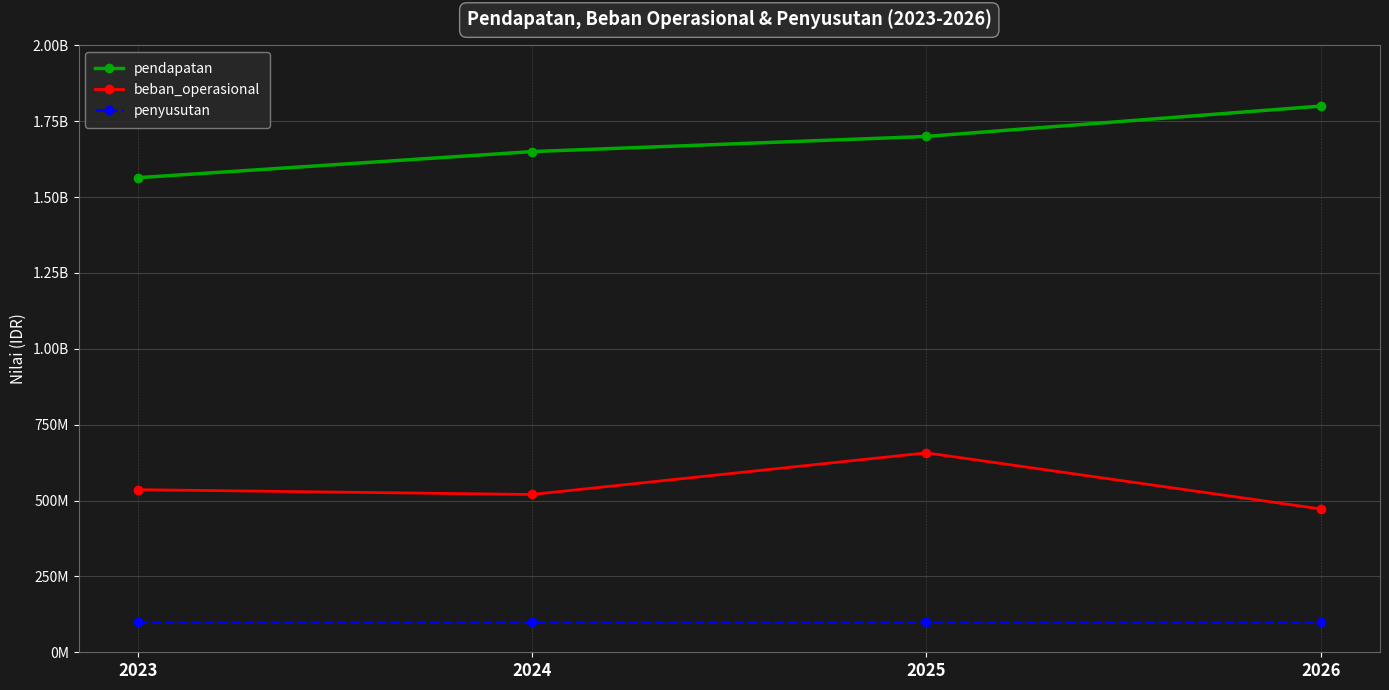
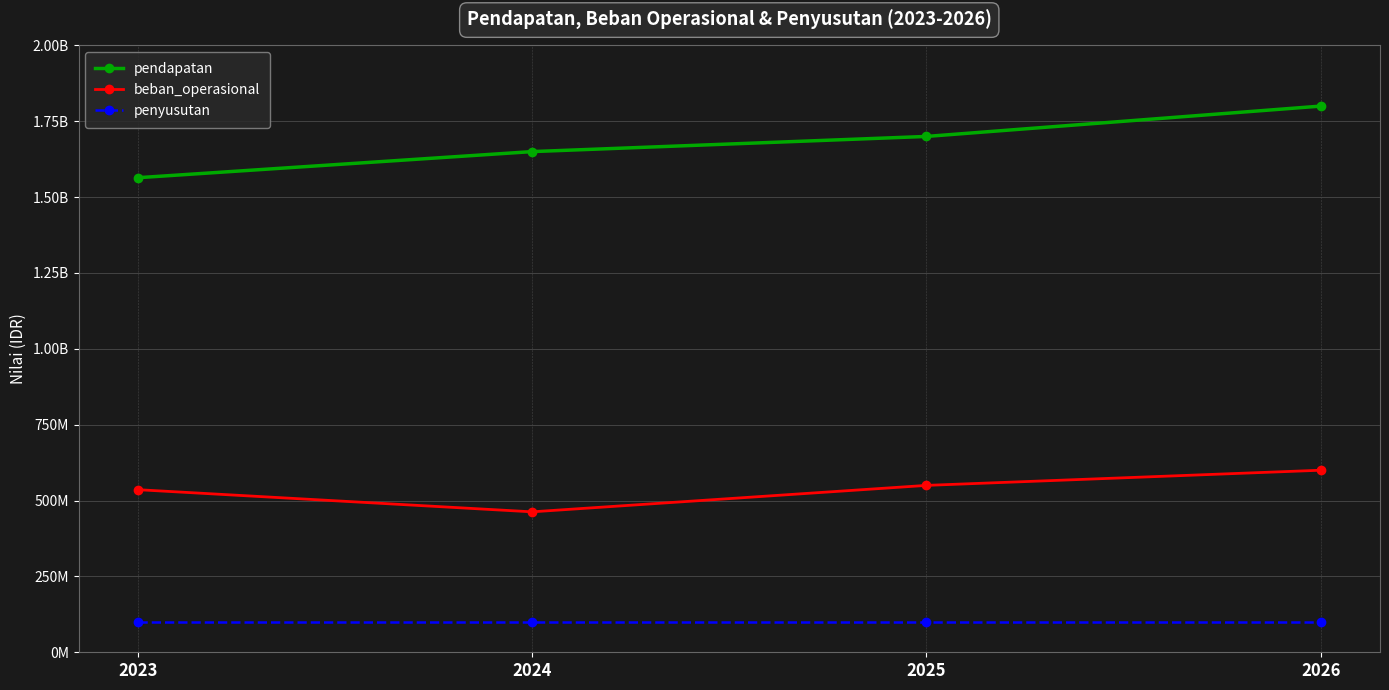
beban_operasional, 2024: 520000000 -> 460000000
beban_operasional, 2025: 660000000 -> 550000000
beban_operasional, 2026: 470000000 -> 600000000
